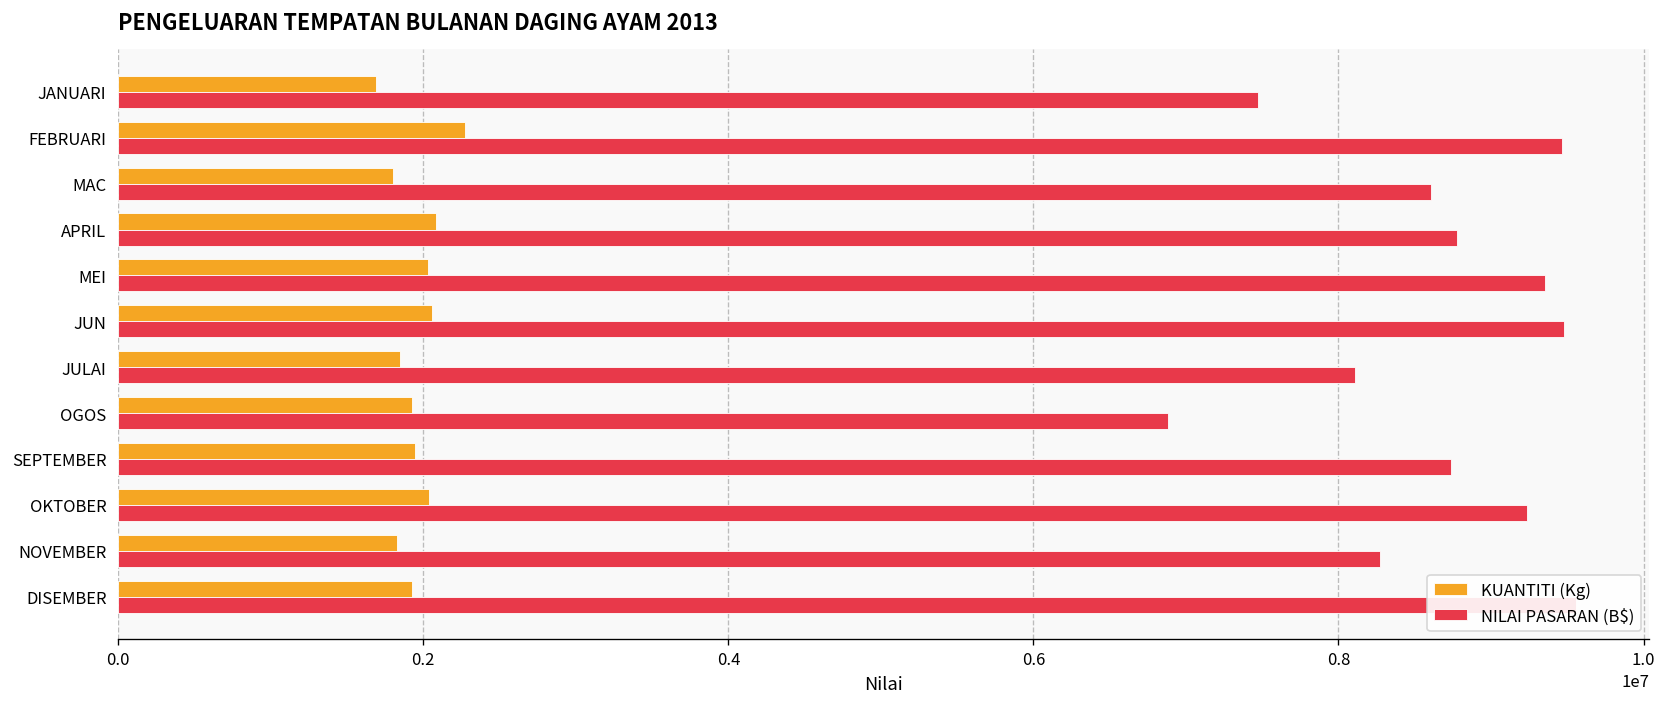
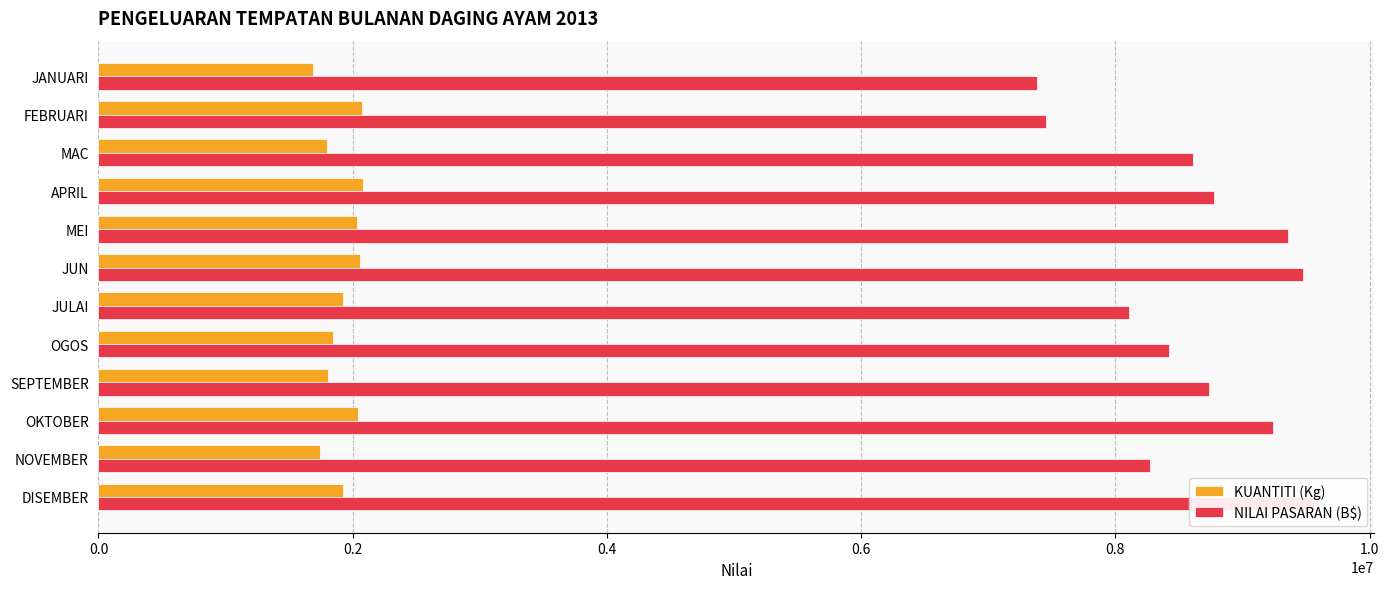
NILAI PASARAN (B$), JANUARI: 7470000 -> 7380000
KUANTITI (Kg), FEBRUARI: 2270000 -> 2070000
NILAI PASARAN (B$), FEBRUARI: 9460000 -> 7450000
KUANTITI (Kg), JULAI: 1850000 -> 1920000
KUANTITI (Kg), OGOS: 1930000 -> 1850000
NILAI PASARAN (B$), OGOS: 6880000 -> 8420000
KUANTITI (Kg), SEPTEMBER: 1950000 -> 1800000
KUANTITI (Kg), NOVEMBER: 1830000 -> 1750000
